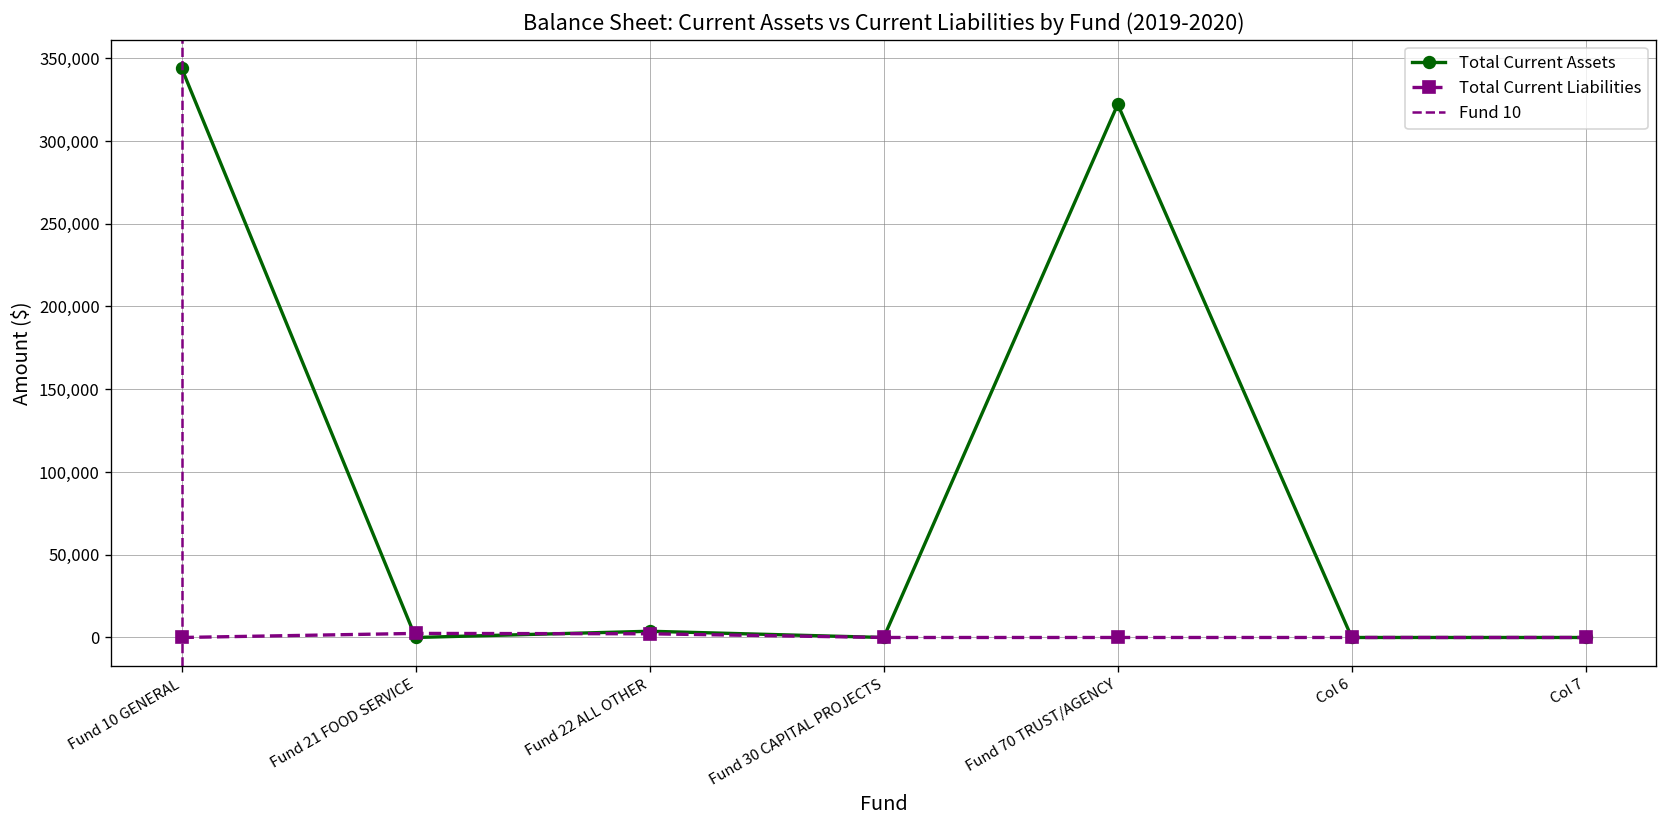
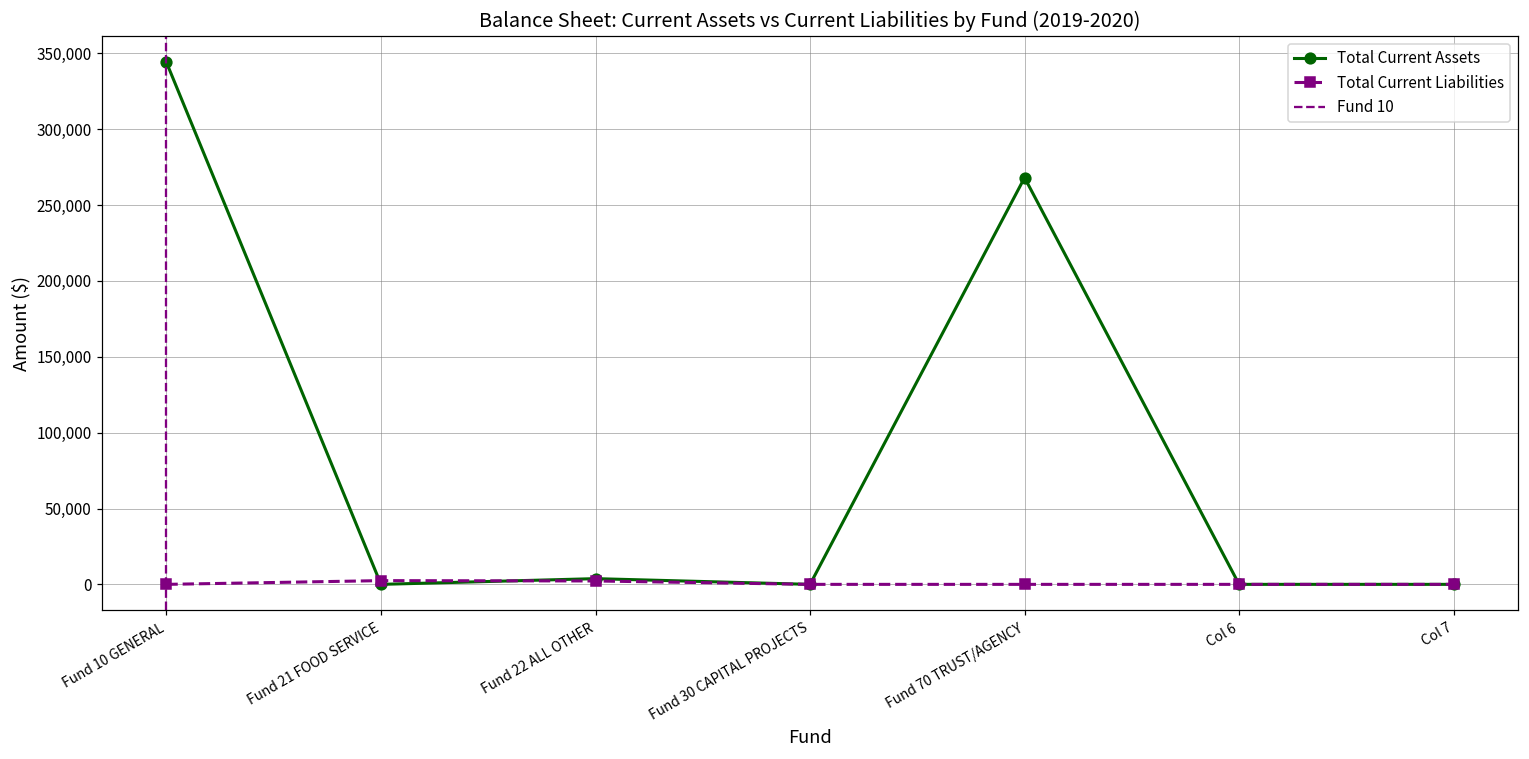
Total Current Assets, Fund 70 TRUST/AGENCY: 322,000 -> 268,000
